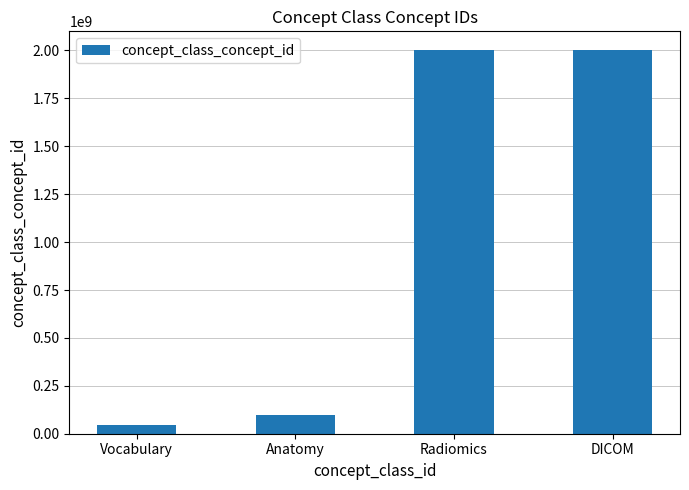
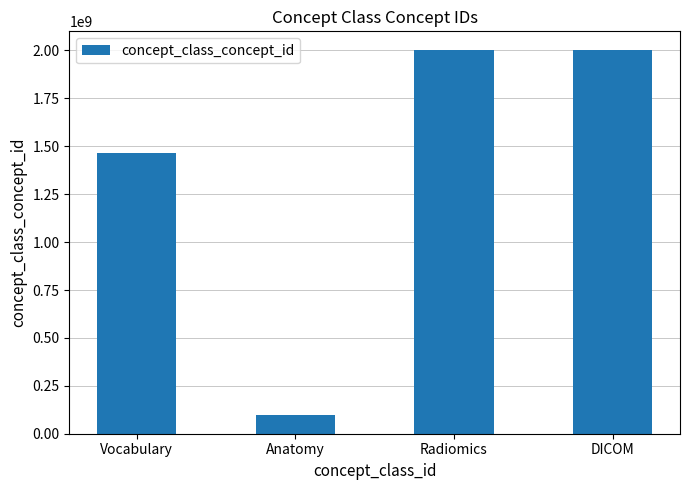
Vocabulary: 40000000 -> 1460000000
